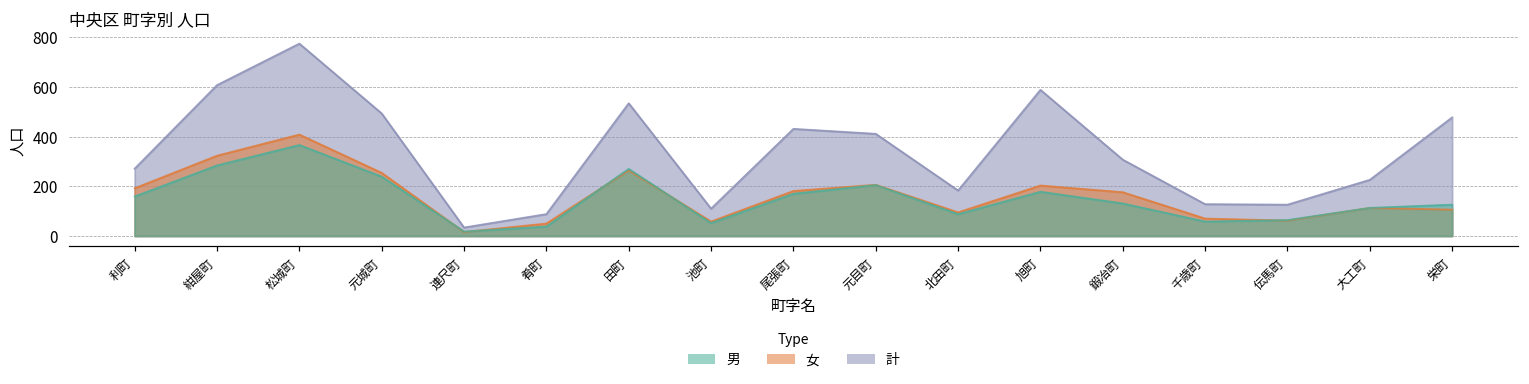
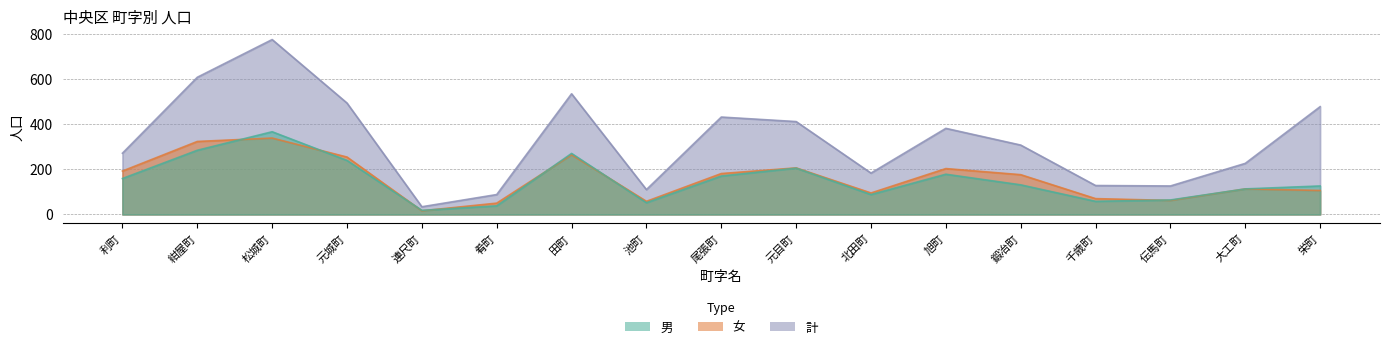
女, 松城町: 410 -> 340
計, 旭町: 590 -> 380
